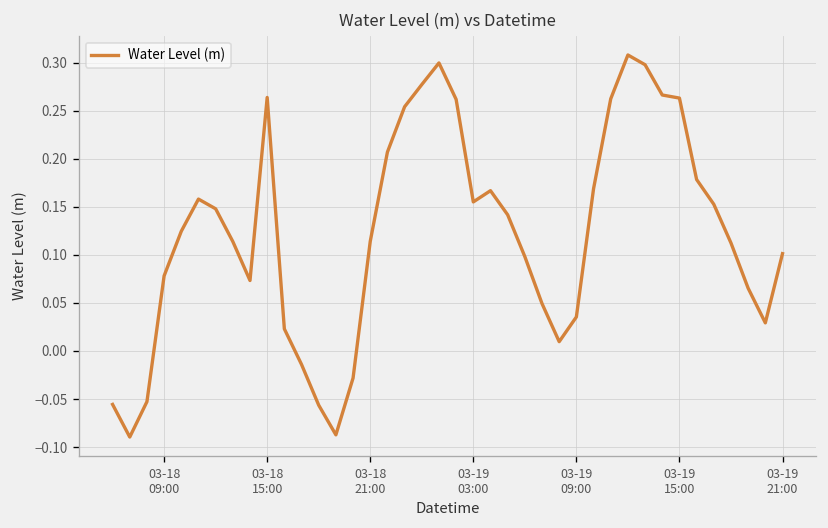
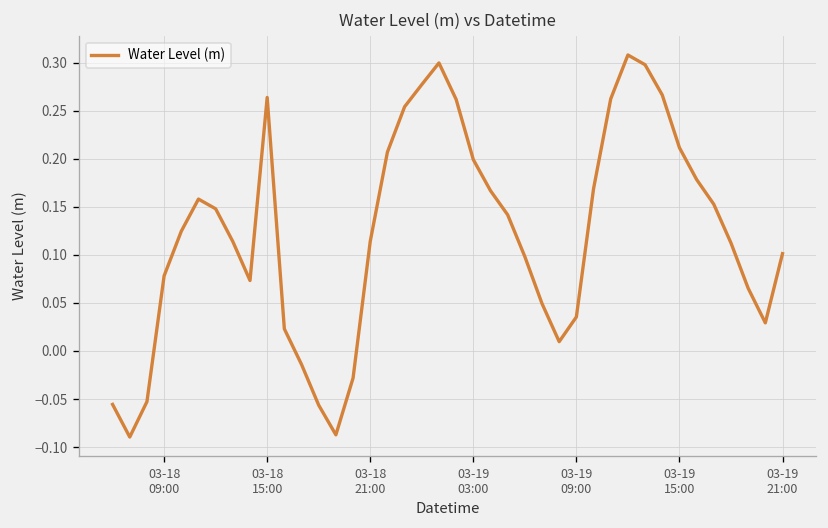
03-19 03:00: 0.16 -> 0.20
03-19 15:00: 0.26 -> 0.21
